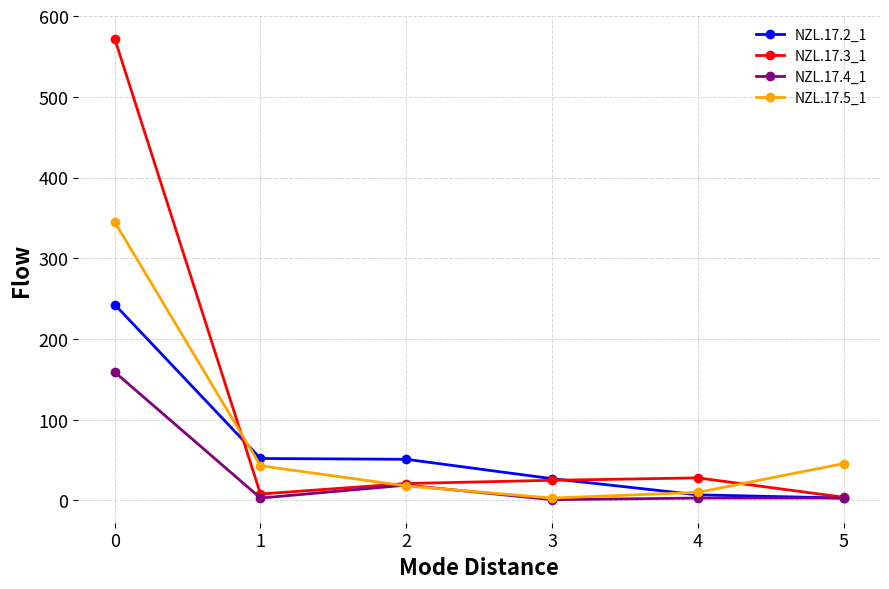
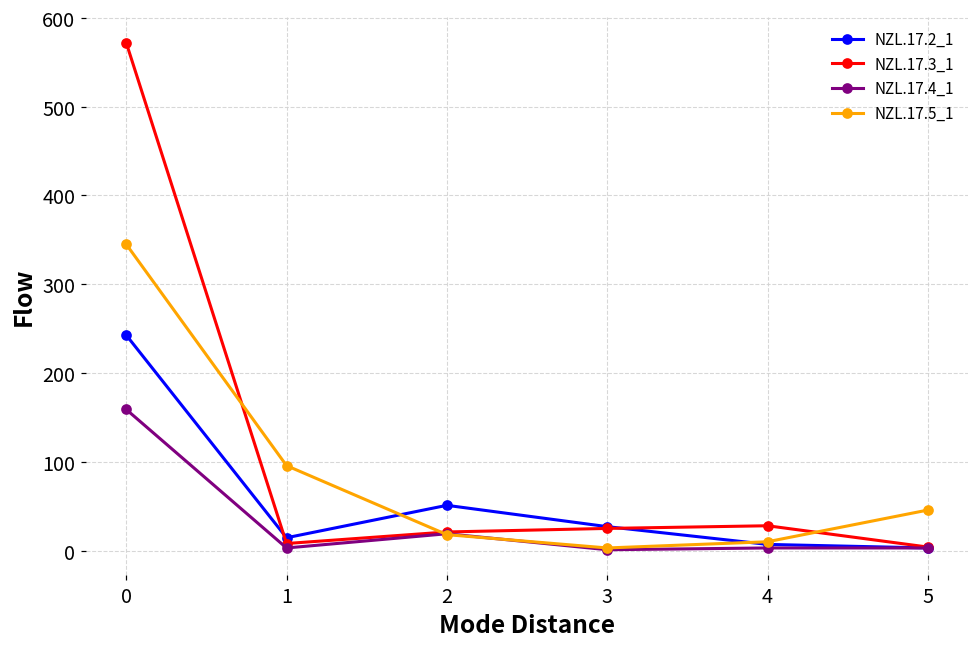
NZL.17.2_1, 1: 50 -> 10
NZL.17.5_1, 1: 40 -> 100
